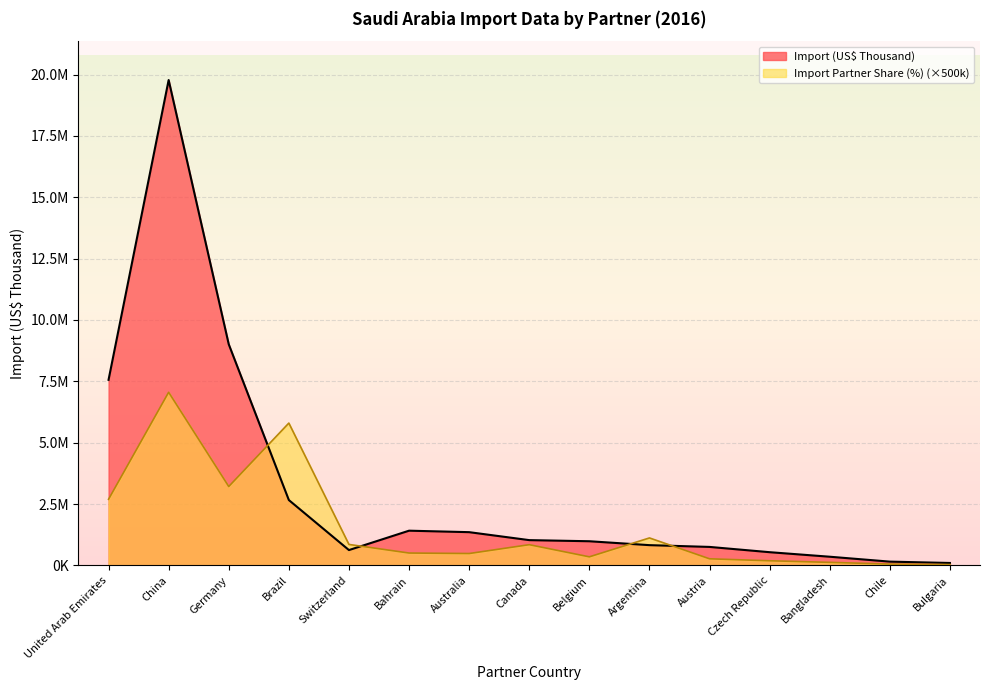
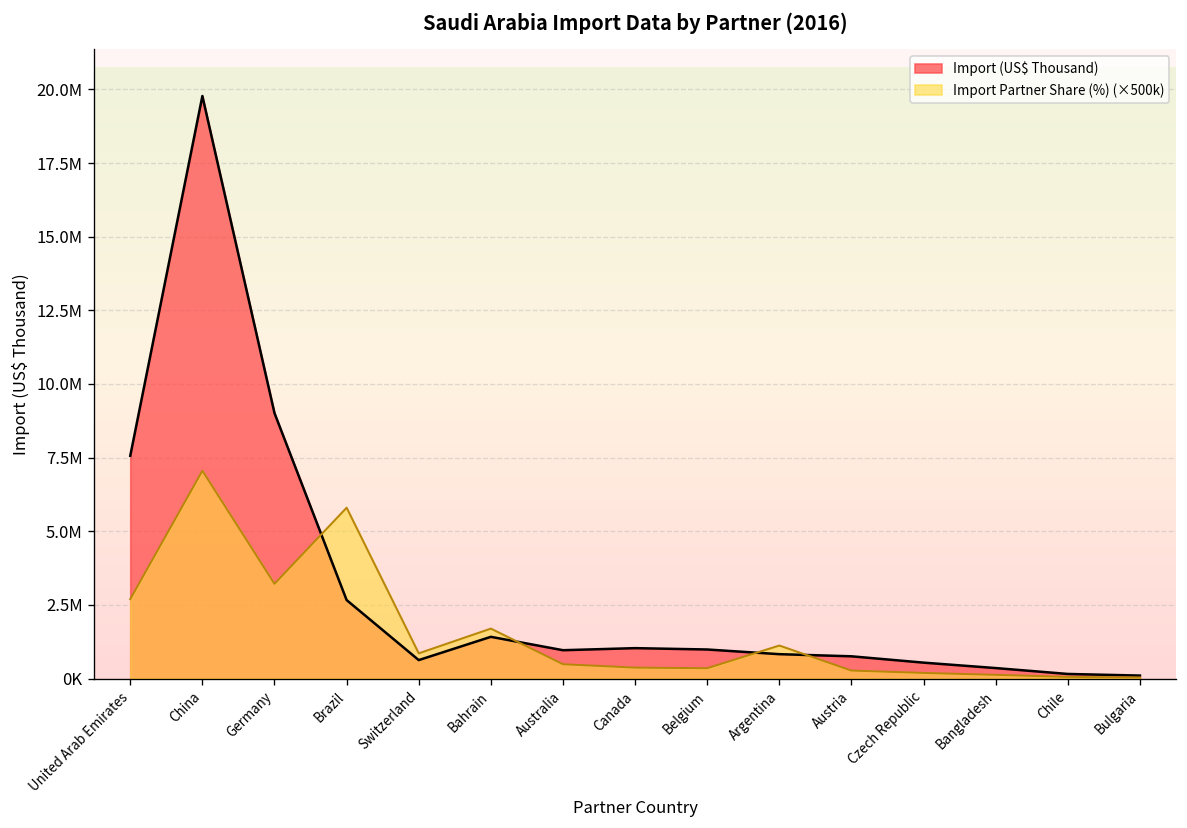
Import Partner Share (%) (×500k), Bahrain: 500000 -> 1700000
Import (US$ Thousand), Australia: 1400000 -> 1000000
Import Partner Share (%) (×500k), Canada: 800000 -> 400000
